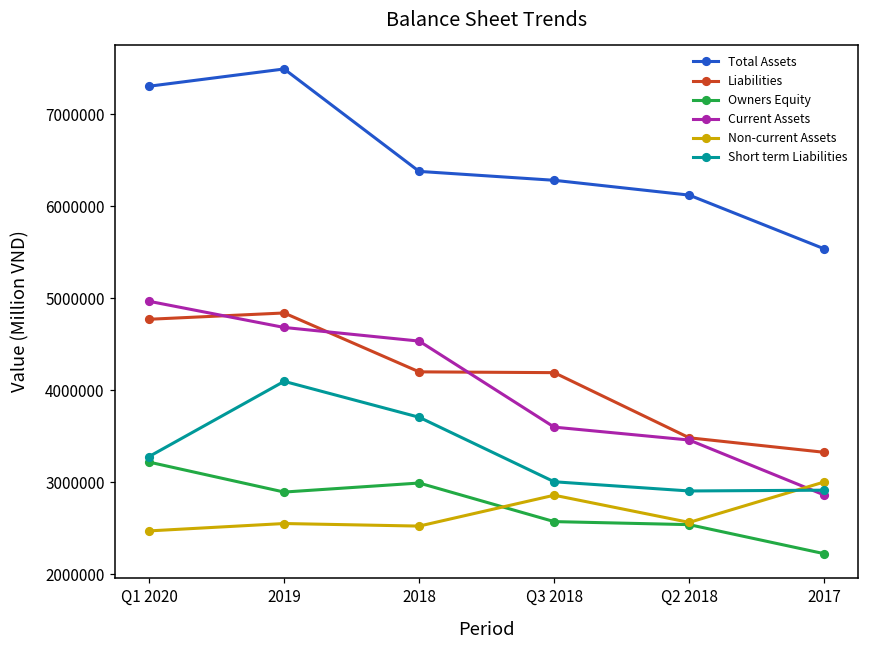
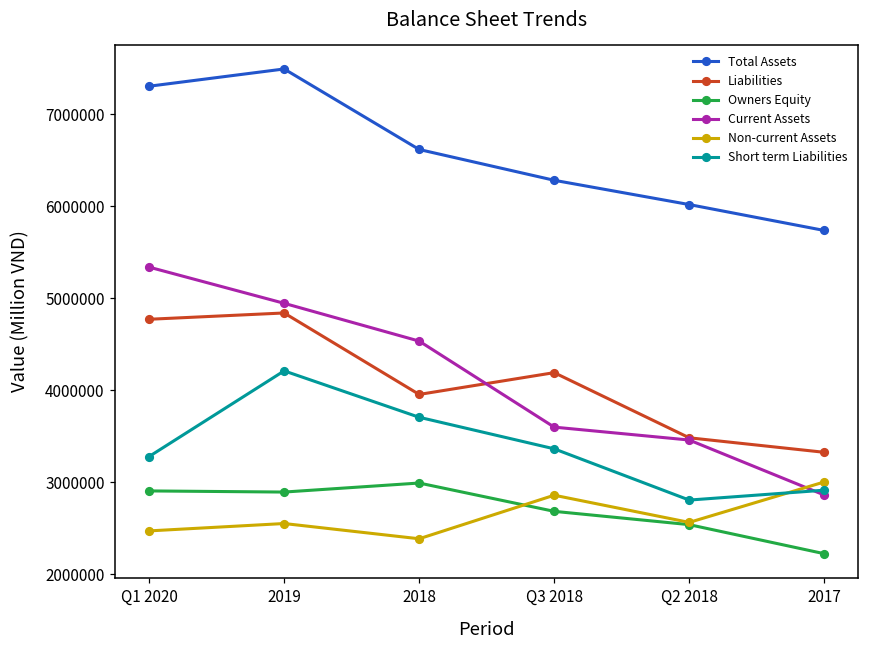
Owners Equity, Q1 2020: 3200000 -> 2900000
Current Assets, Q1 2020: 5000000 -> 5300000
Current Assets, 2019: 4700000 -> 4900000
Short term Liabilities, 2019: 4100000 -> 4200000
Total Assets, 2018: 6400000 -> 6600000
Liabilities, 2018: 4200000 -> 4000000
Non-current Assets, 2018: 2500000 -> 2400000
Owners Equity, Q3 2018: 2600000 -> 2700000
Short term Liabilities, Q3 2018: 3000000 -> 3400000
Total Assets, Q2 2018: 6100000 -> 6000000
Short term Liabilities, Q2 2018: 2900000 -> 2800000
Total Assets, 2017: 5500000 -> 5700000
